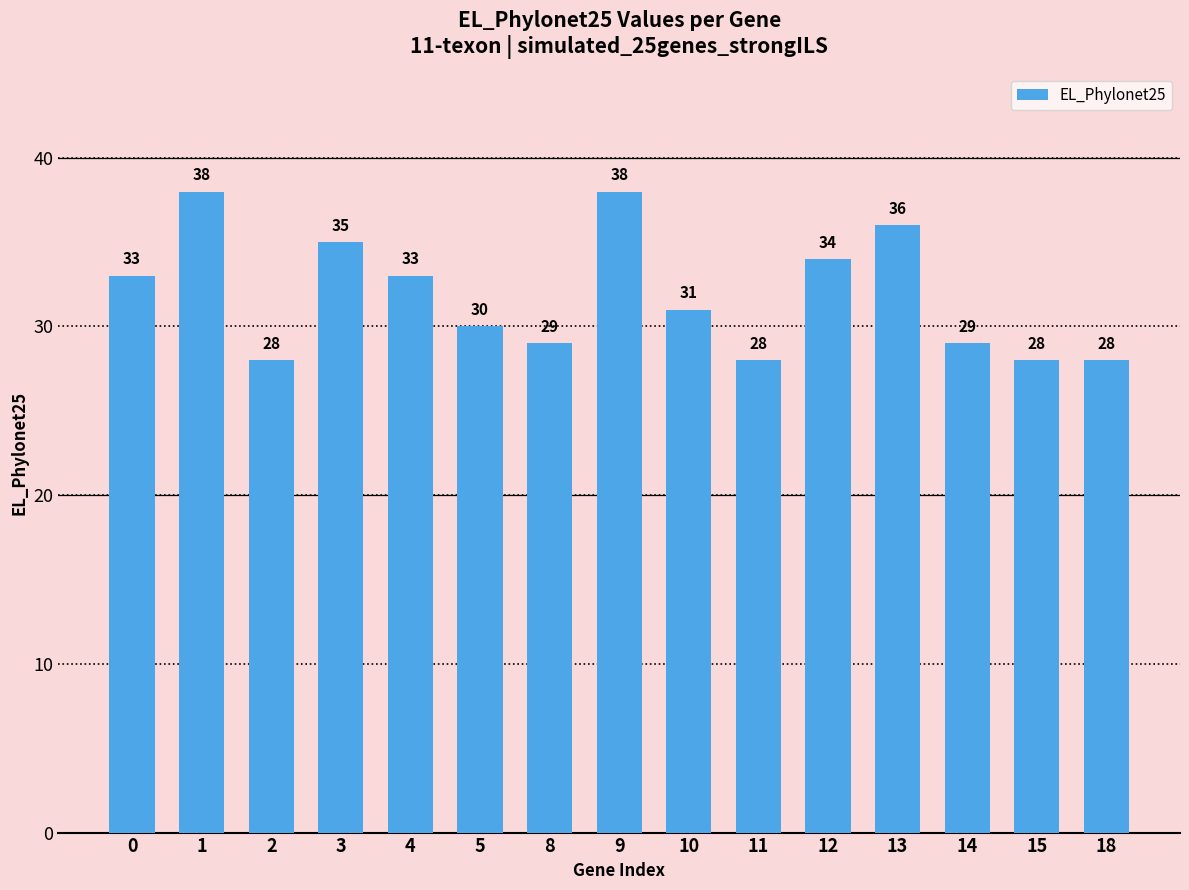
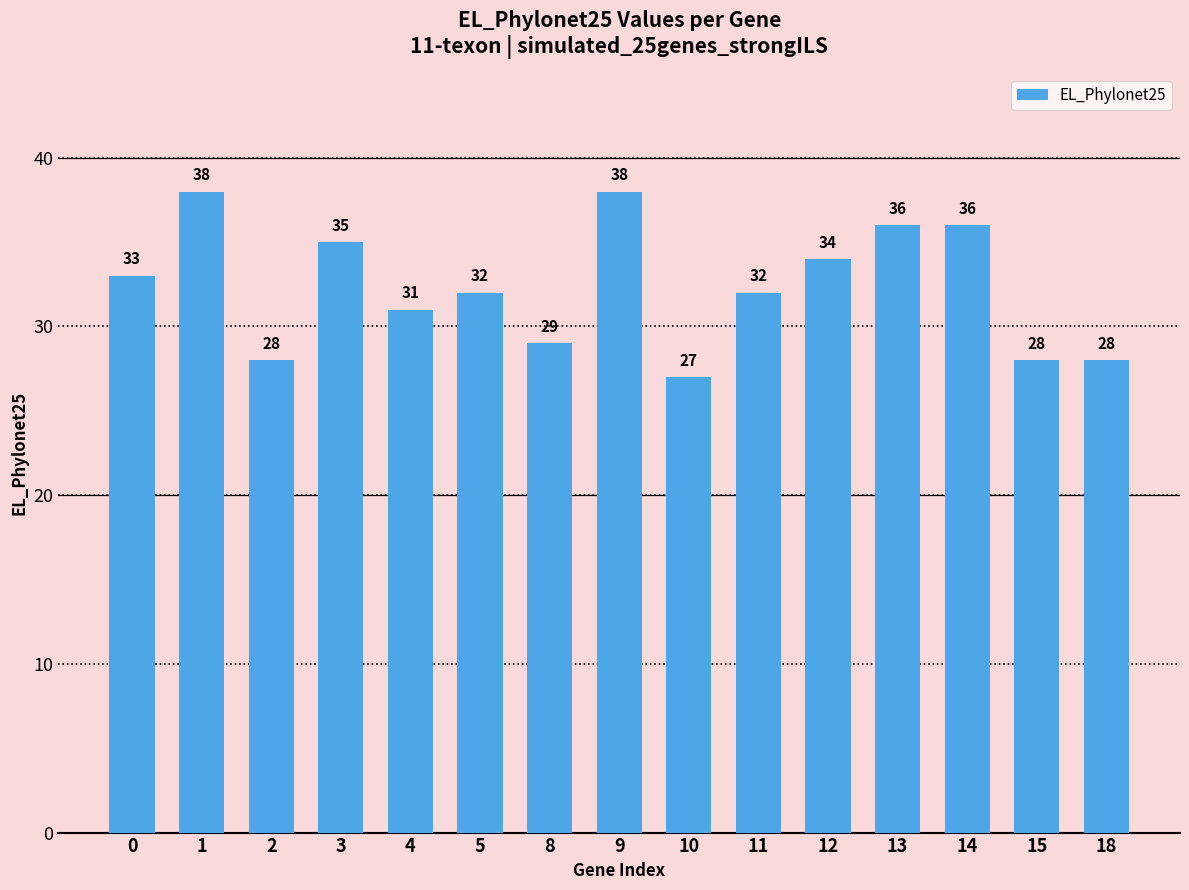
4: 33 -> 31
5: 30 -> 32
10: 31 -> 27
11: 28 -> 32
14: 29 -> 36
